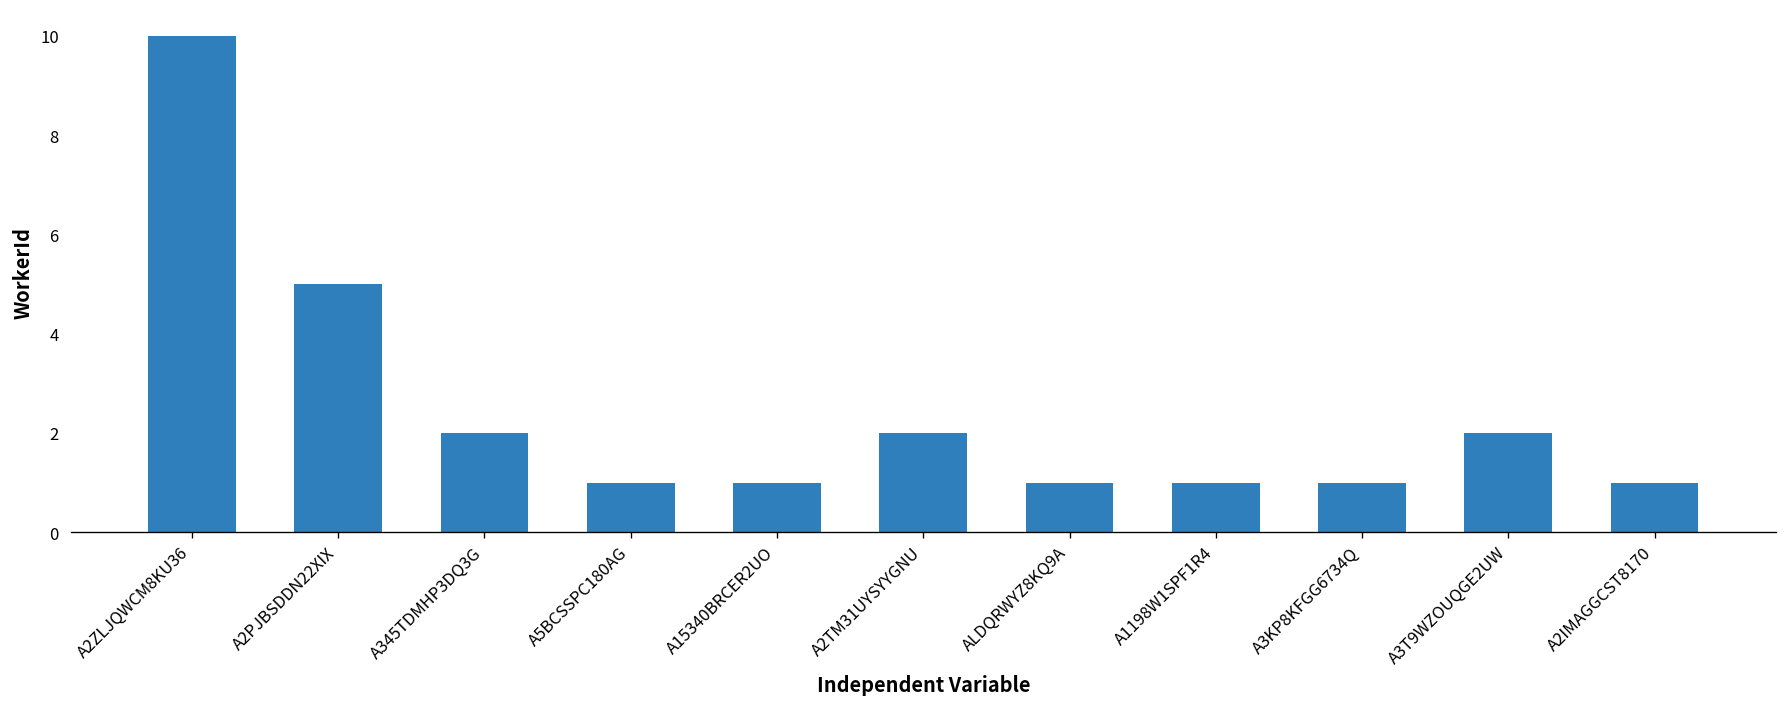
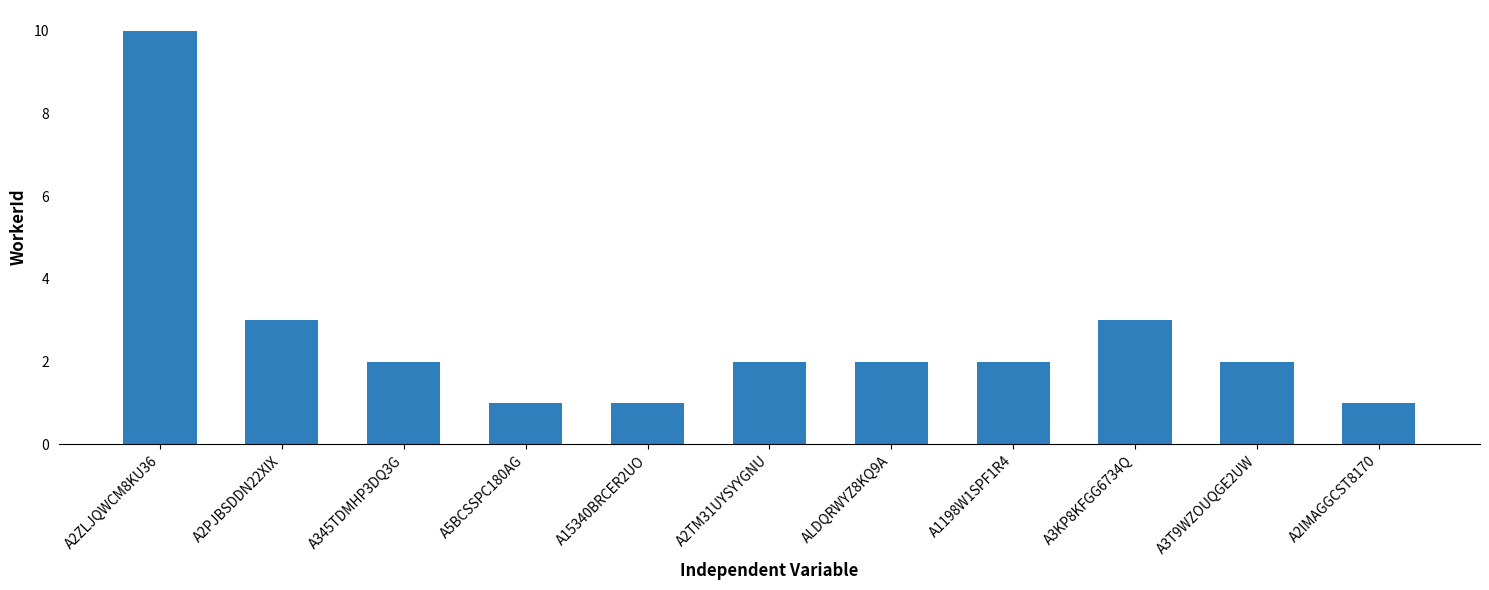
A2PJBSDDN22XIX: 5 -> 3
ALDQRWYZ8KQ9A: 1 -> 2
A1198W1SPF1R4: 1 -> 2
A3KP8KFGG6734Q: 1 -> 3
